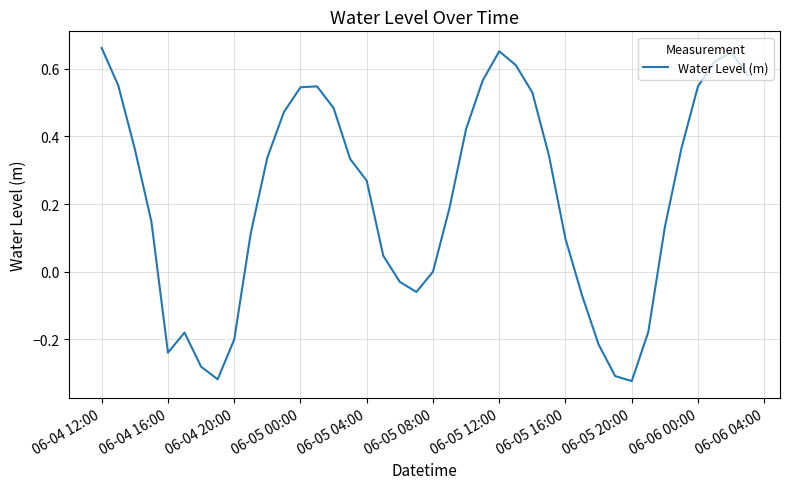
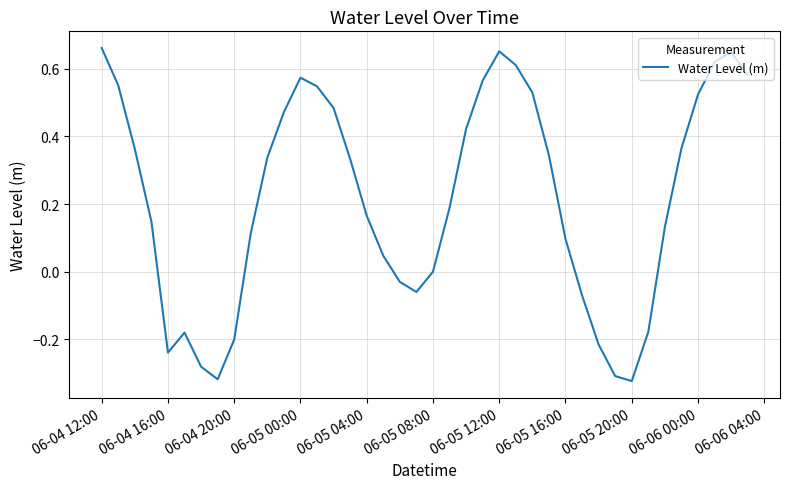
06-05 00:00: 0.55 -> 0.57
06-05 04:00: 0.27 -> 0.17
06-06 00:00: 0.55 -> 0.52
